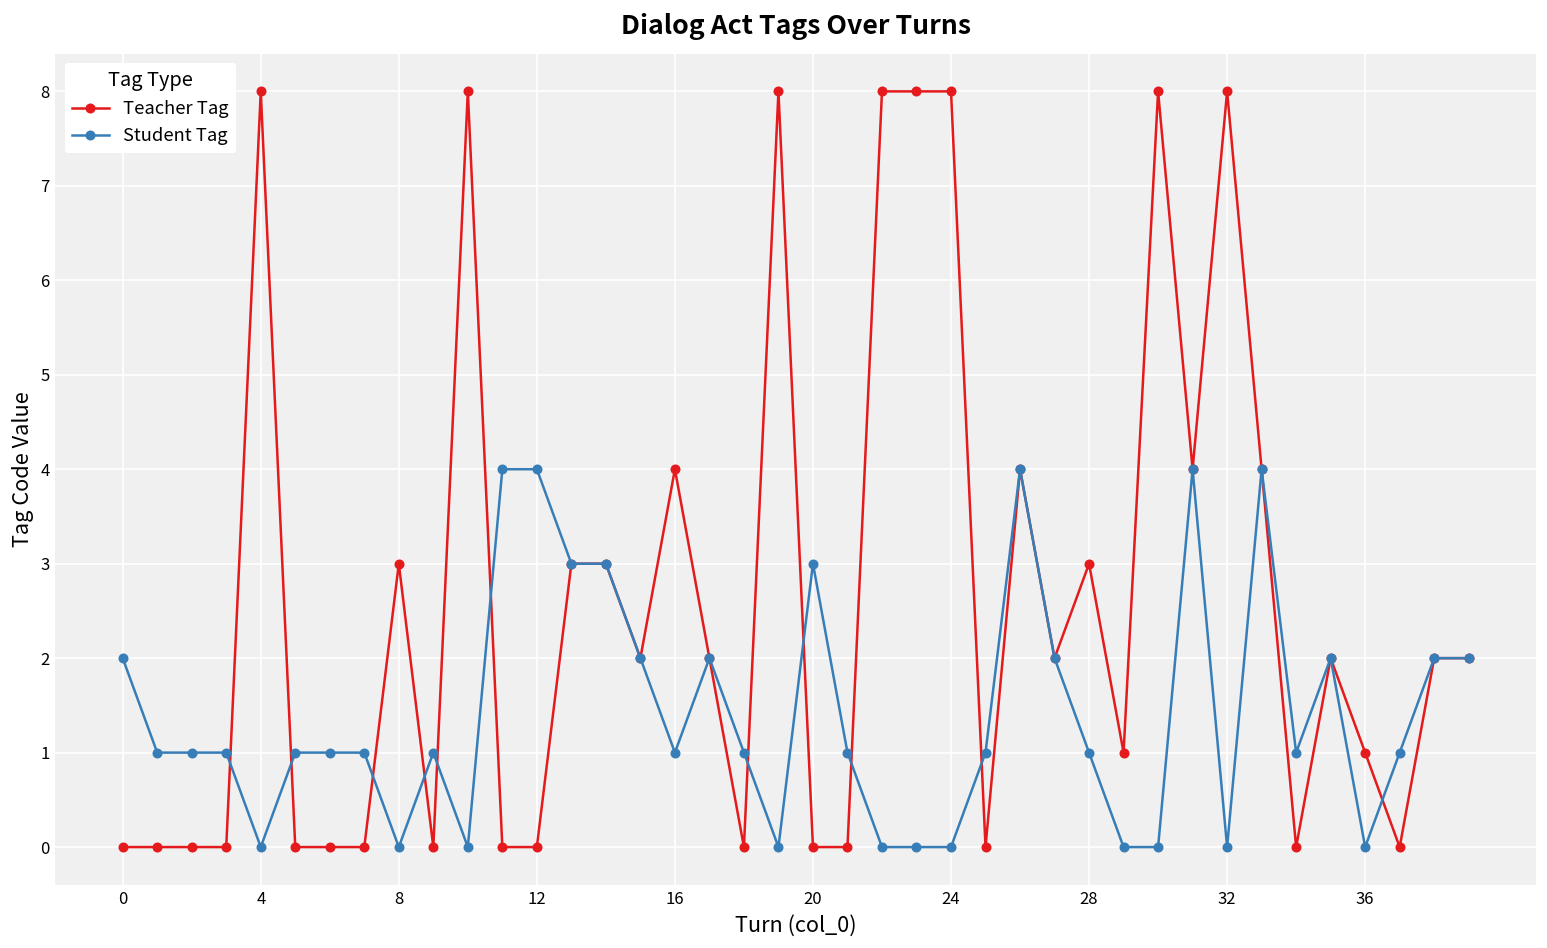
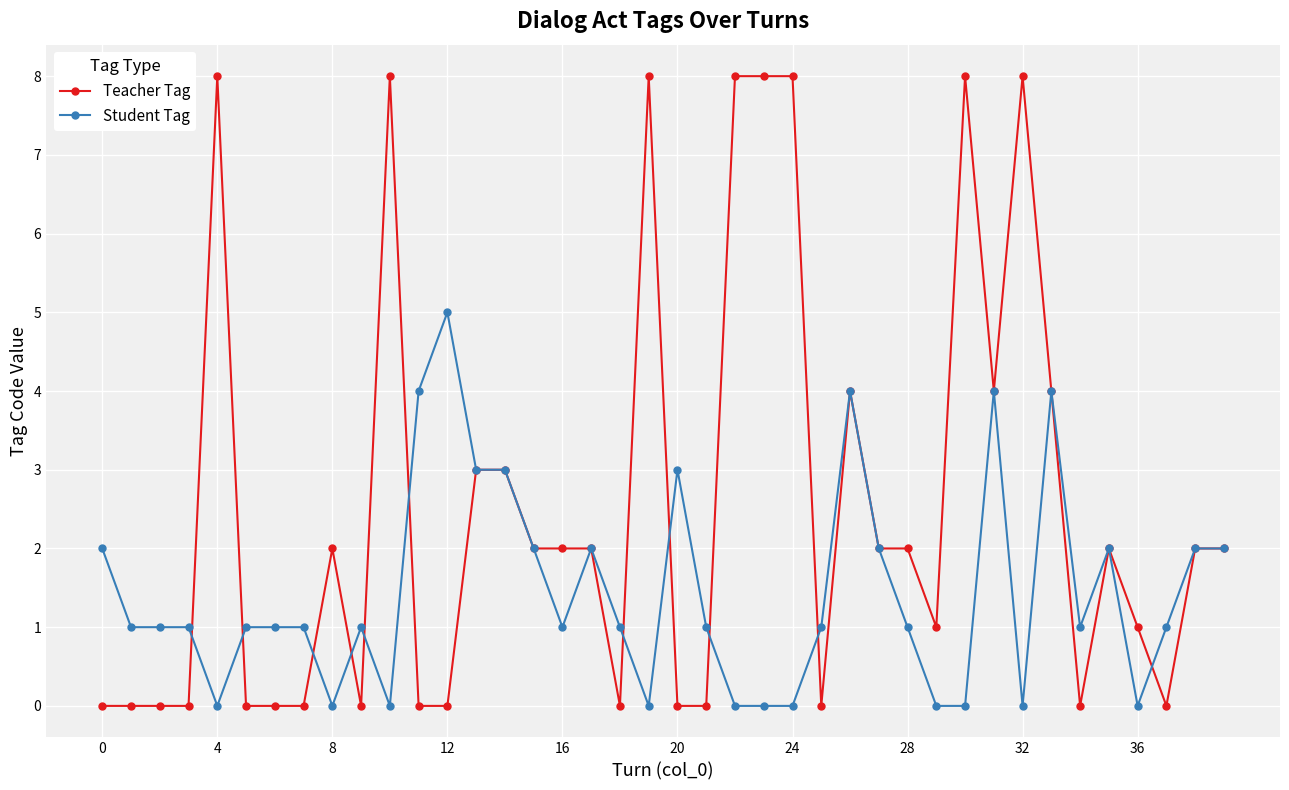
Teacher Tag, 8: 3 -> 2
Student Tag, 12: 4 -> 5
Teacher Tag, 16: 4 -> 2
Teacher Tag, 28: 3 -> 2
